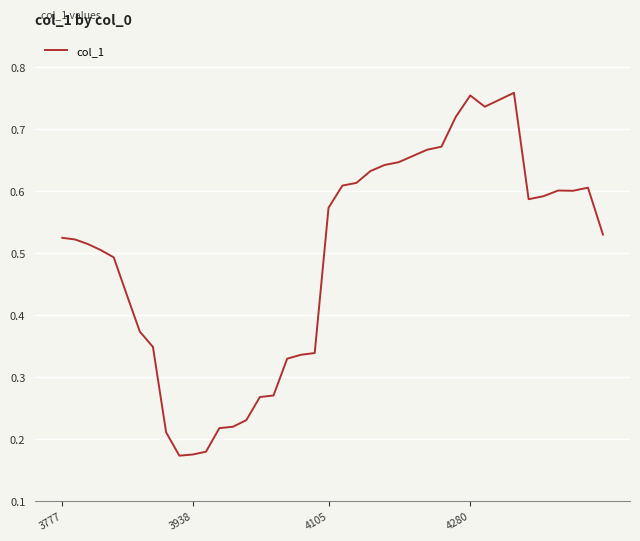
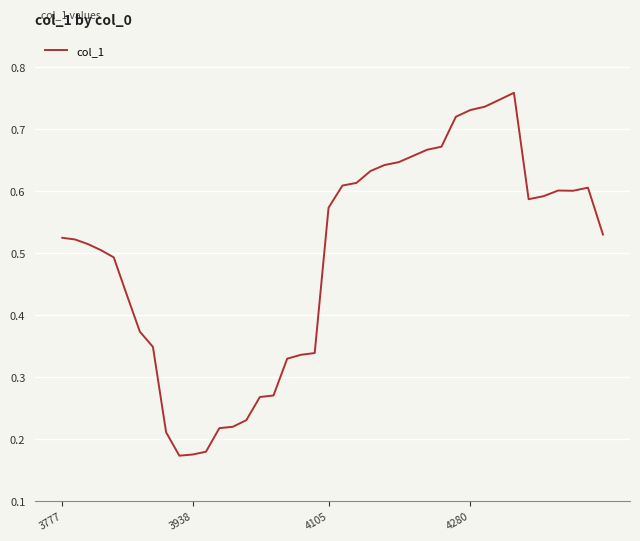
4280: 0.75 -> 0.73
